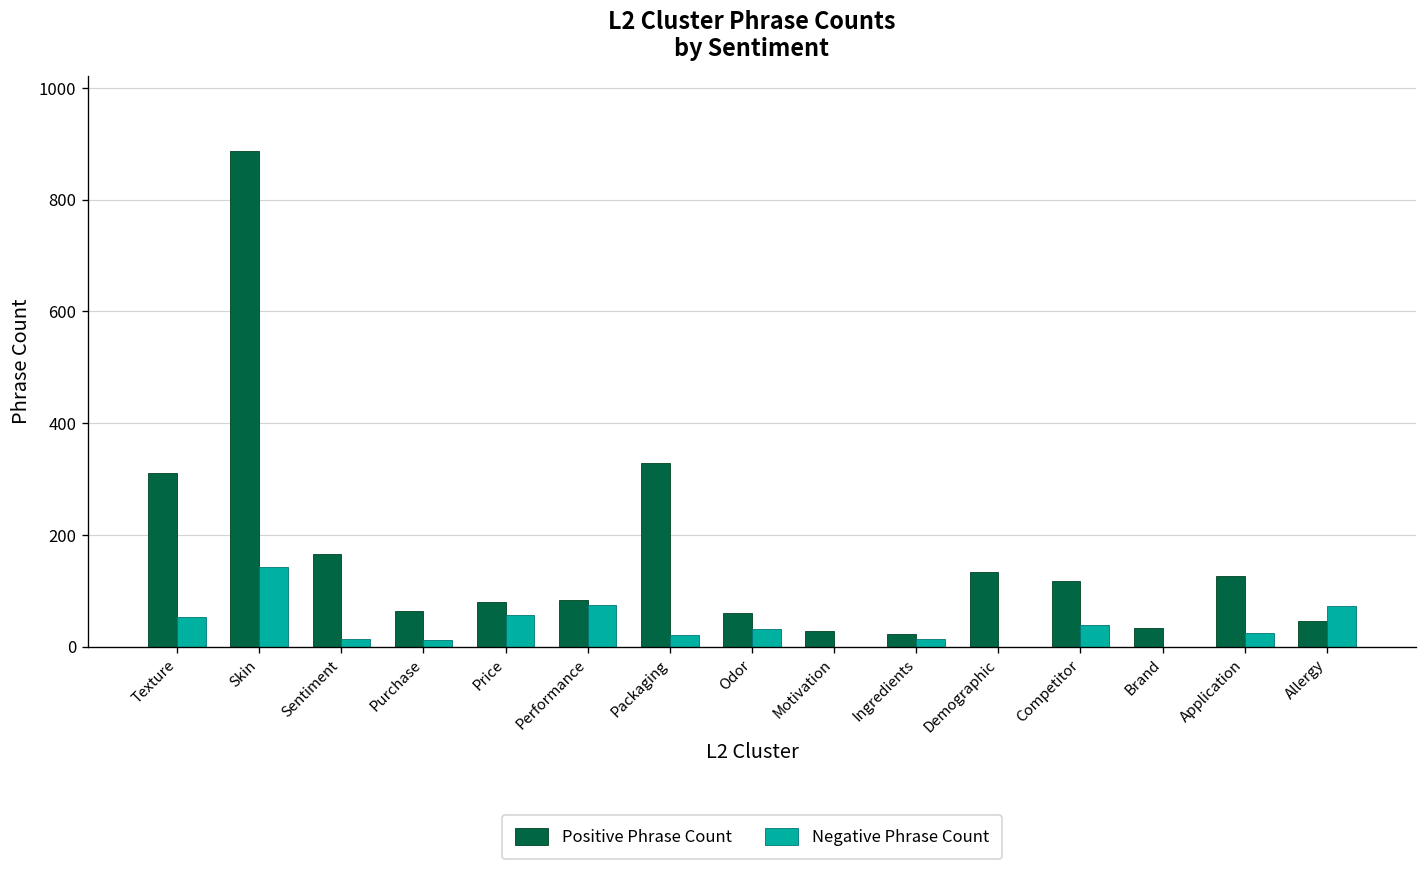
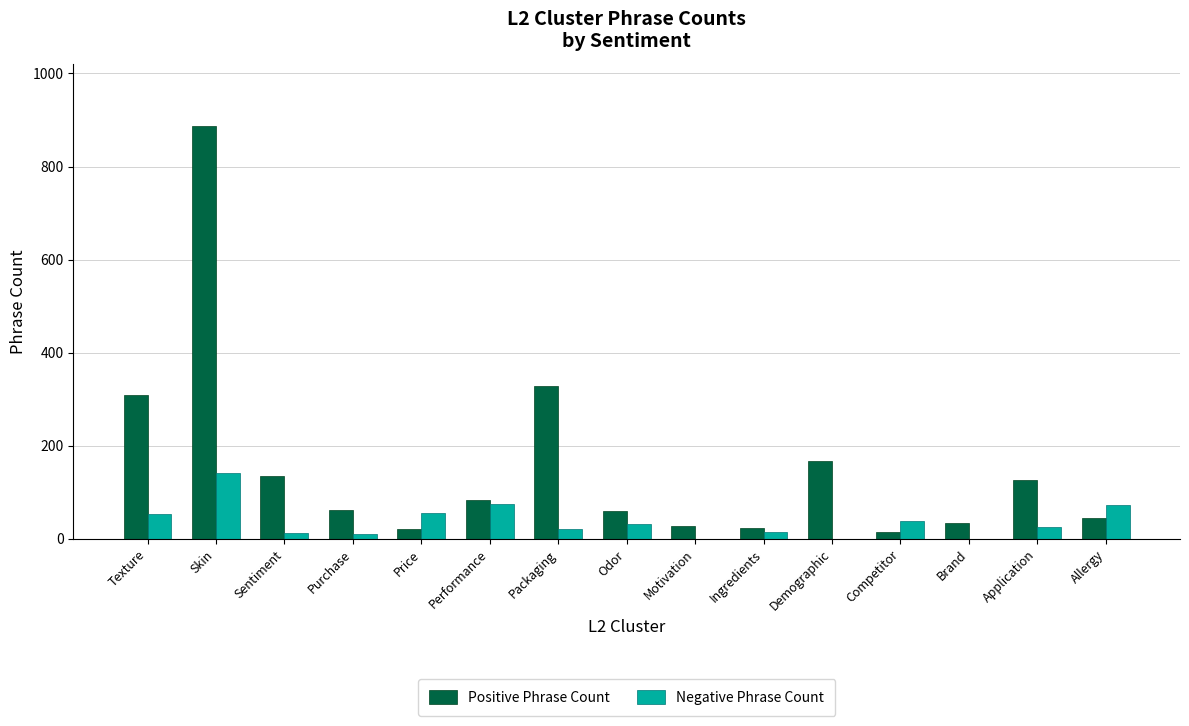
Positive Phrase Count, Sentiment: 170 -> 140
Positive Phrase Count, Price: 80 -> 20
Positive Phrase Count, Demographic: 130 -> 170
Positive Phrase Count, Competitor: 120 -> 10
